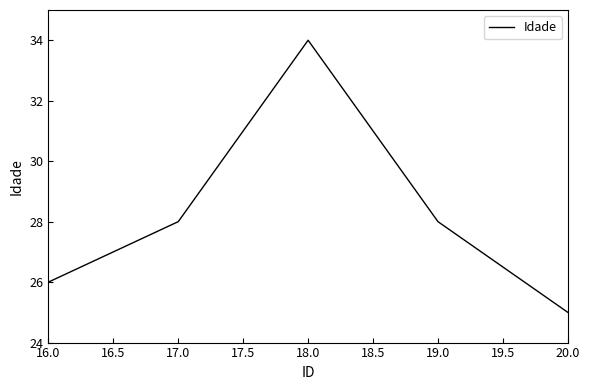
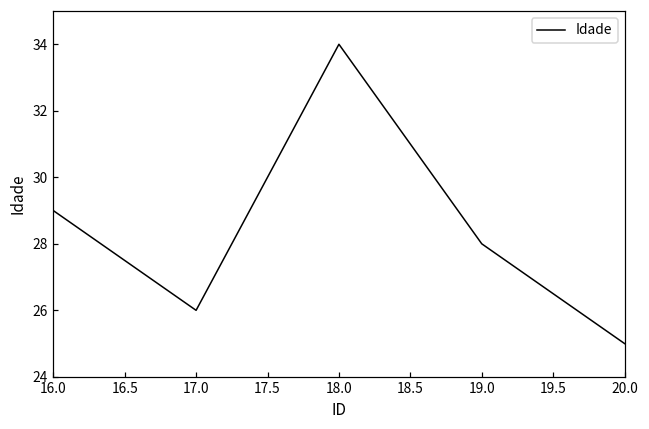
16.0: 26 -> 29
17.0: 28 -> 26
